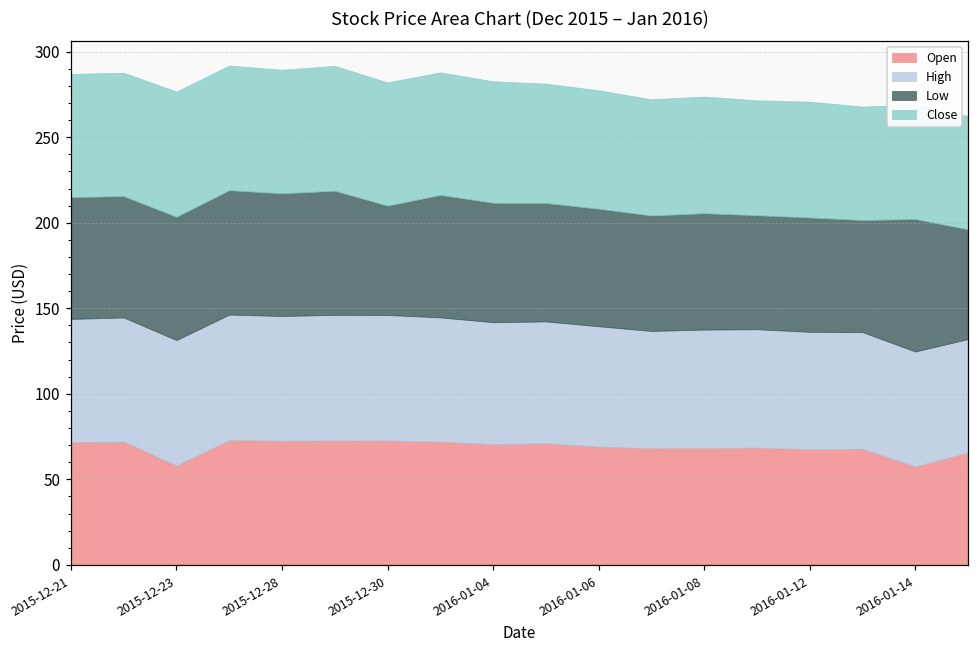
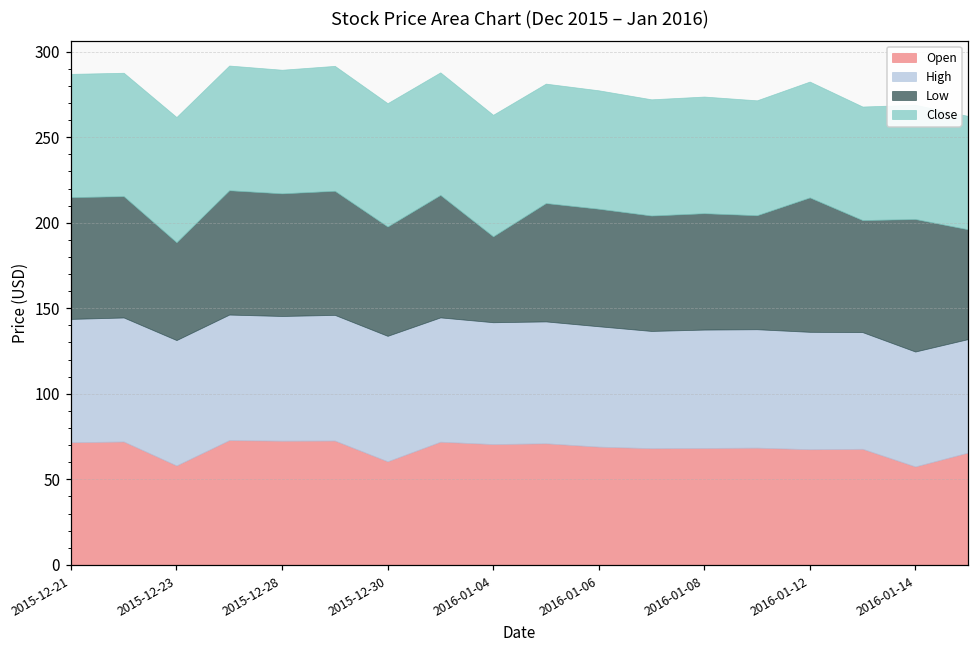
Low, 2015-12-23: 72 -> 57
Open, 2015-12-30: 73 -> 61
Low, 2016-01-04: 70 -> 50
Low, 2016-01-12: 67 -> 79
